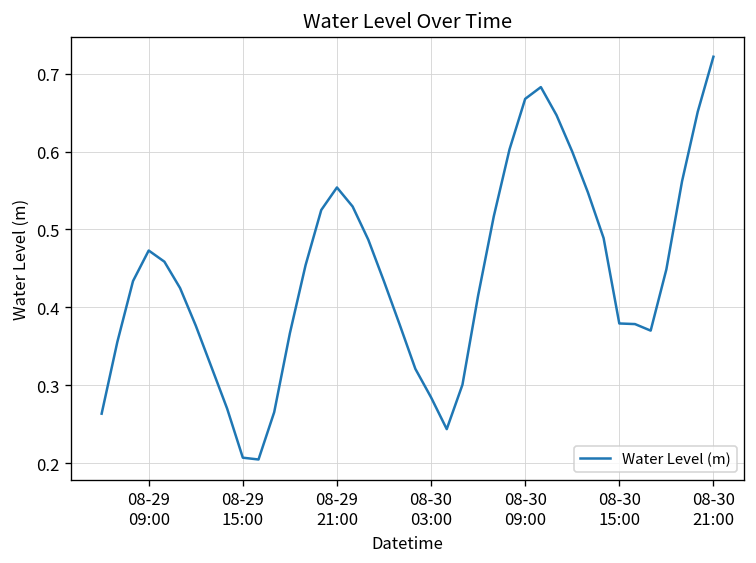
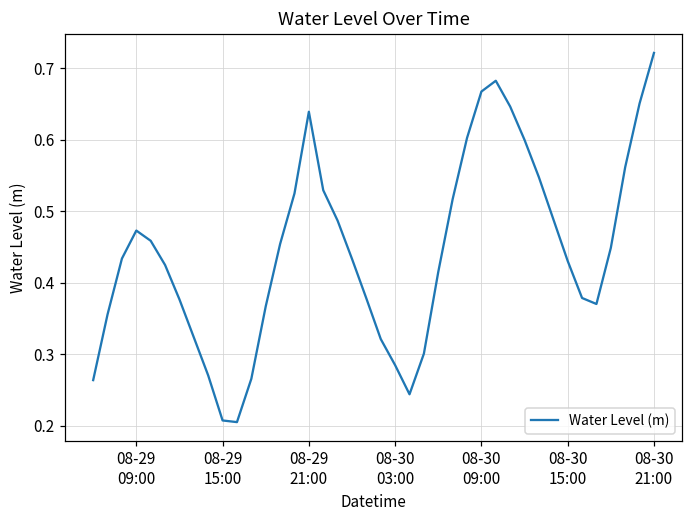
08-29 21:00: 0.55 -> 0.64
08-30 15:00: 0.38 -> 0.43
